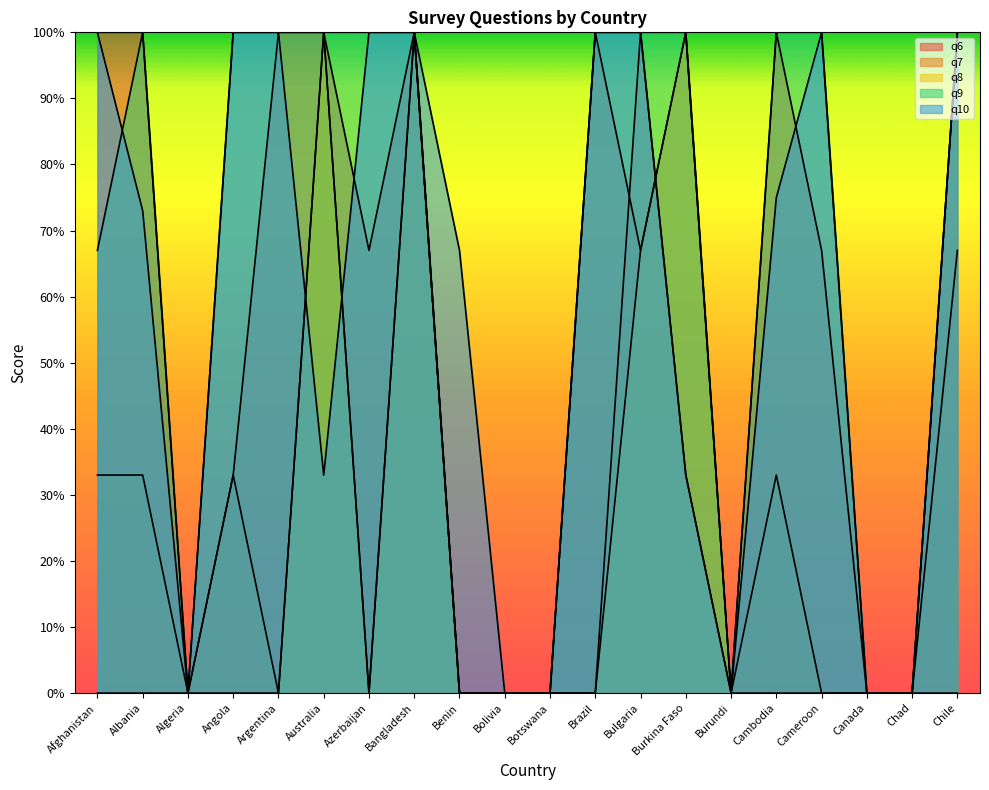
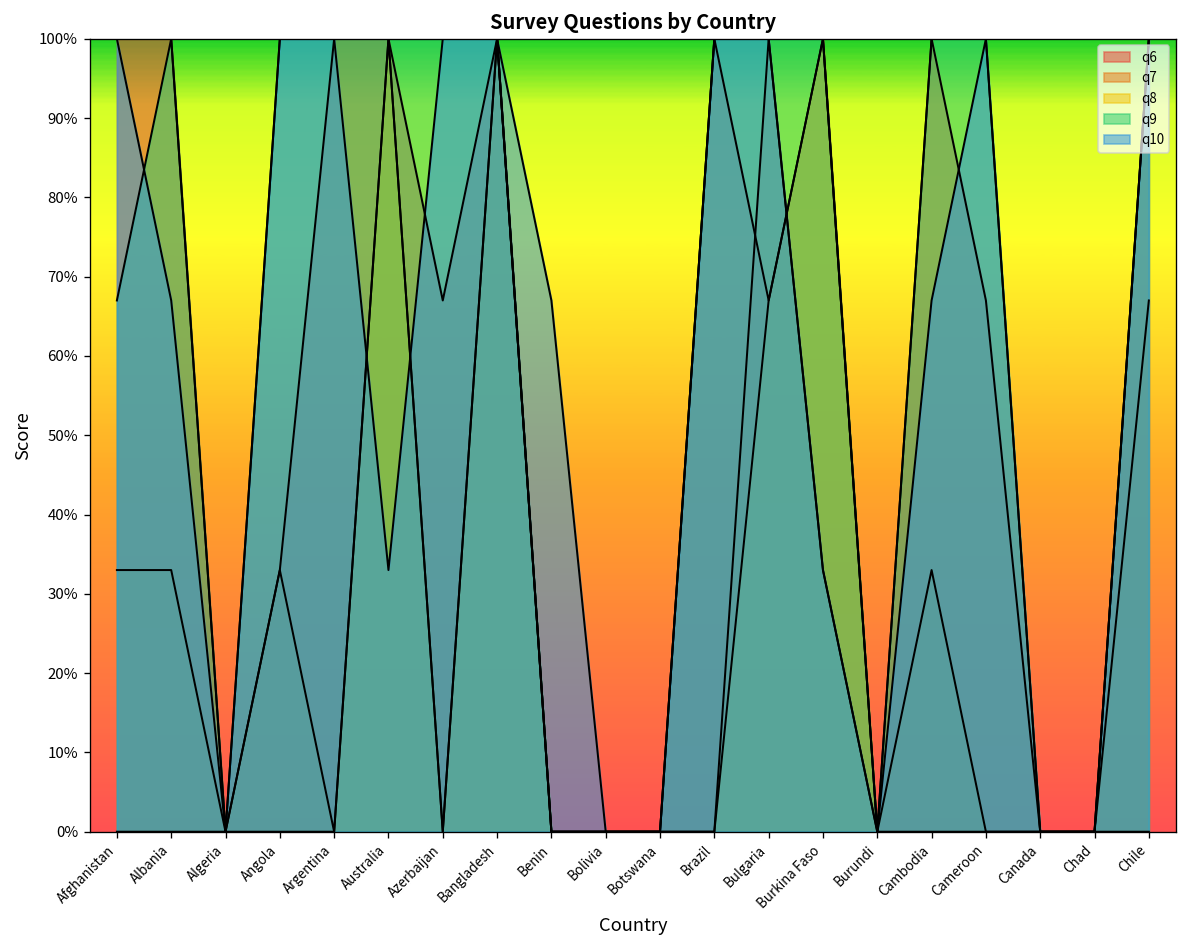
q10, Albania: 73% -> 67%
q10, Cambodia: 75% -> 67%
